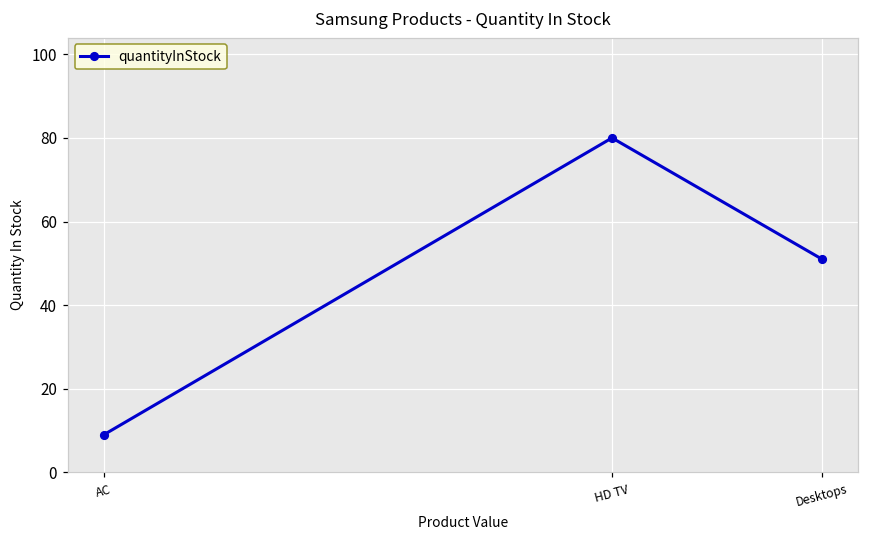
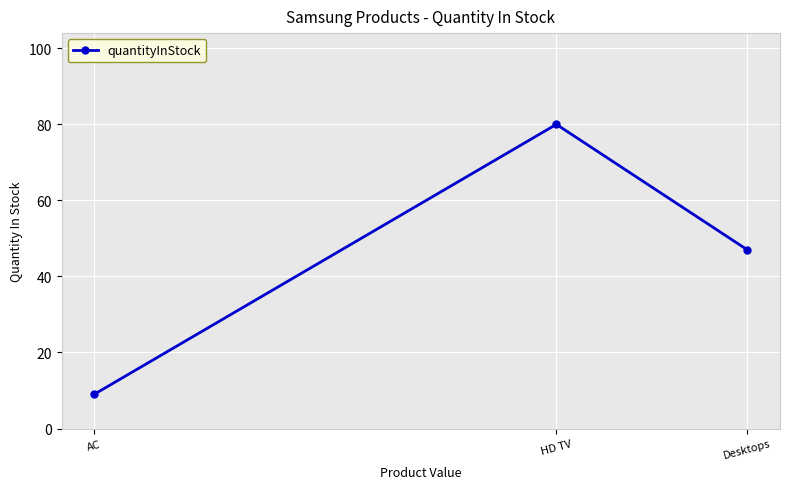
Desktops: 51 -> 47
